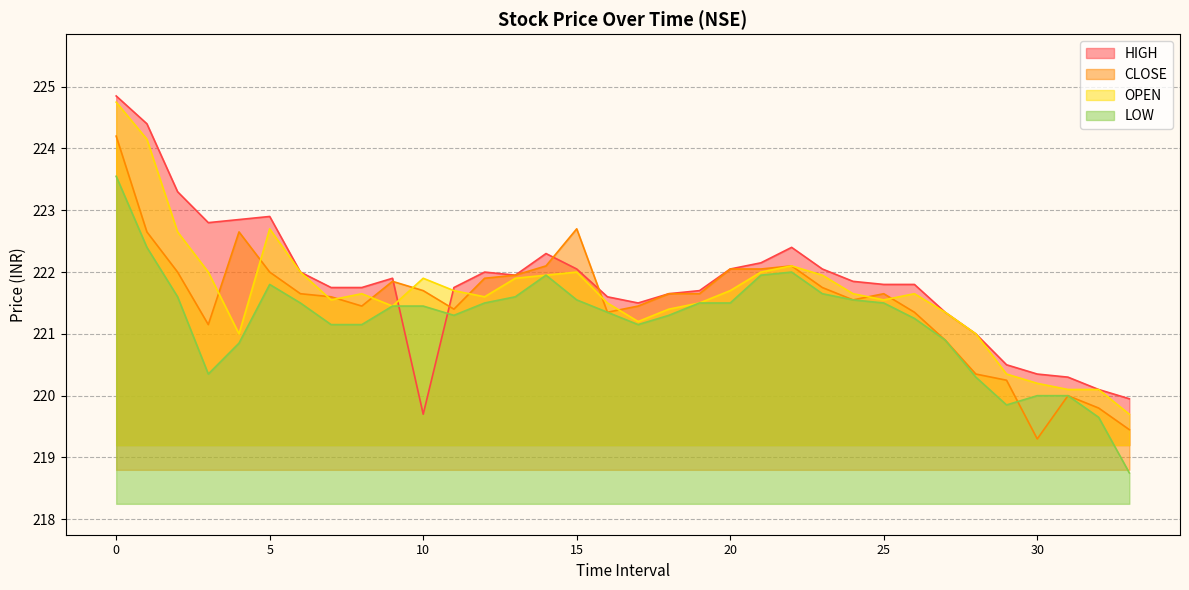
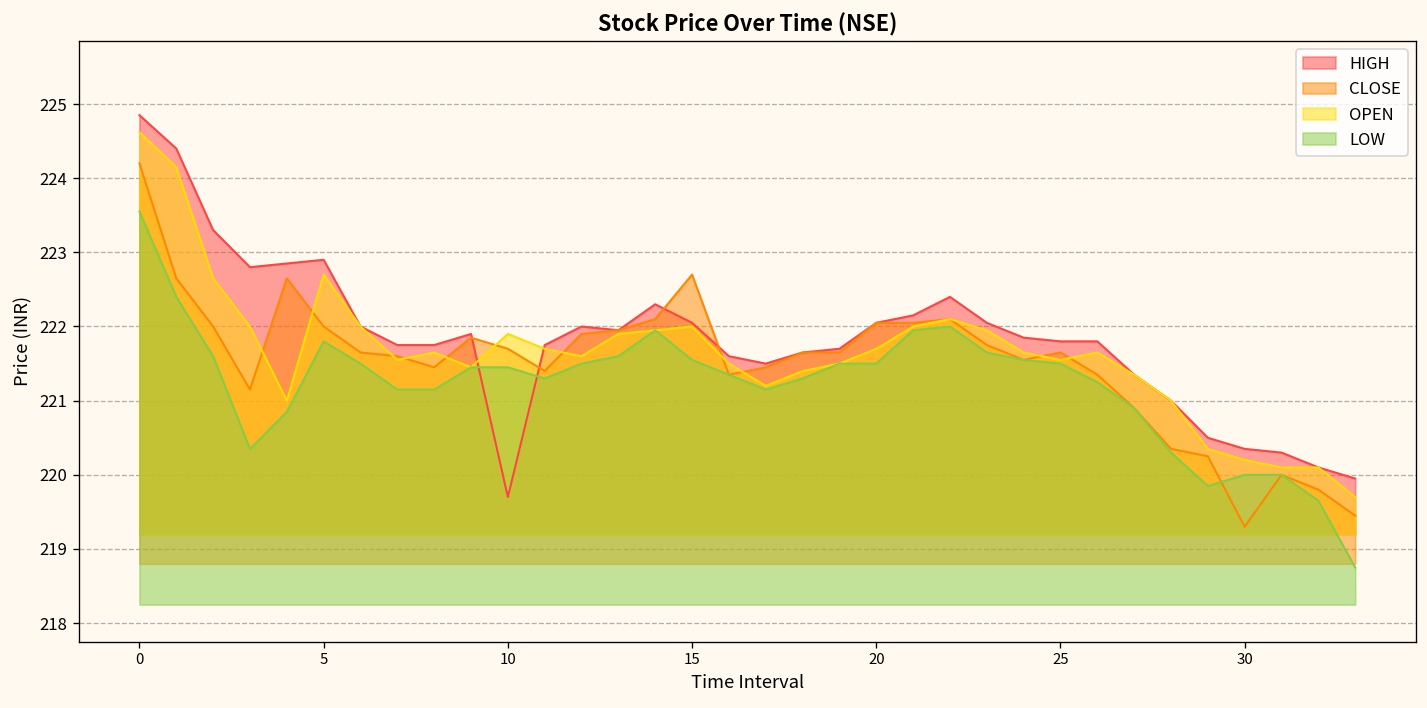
OPEN, 0: 224.8 -> 224.6
